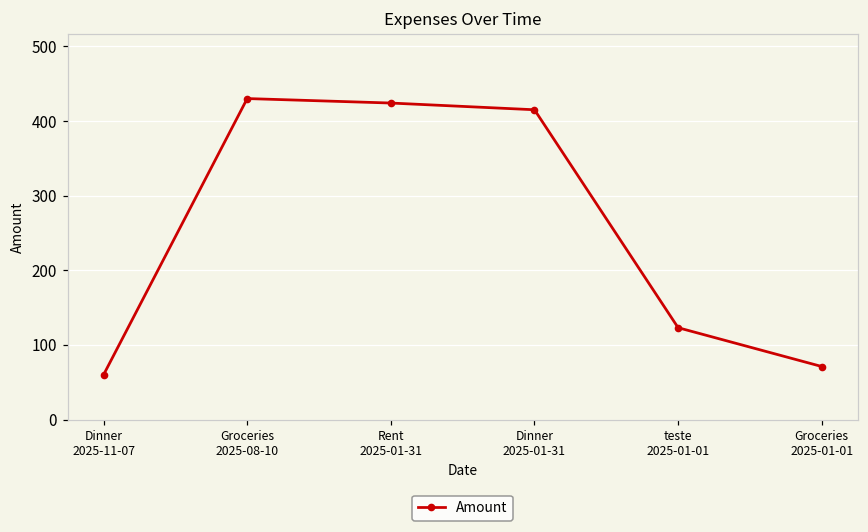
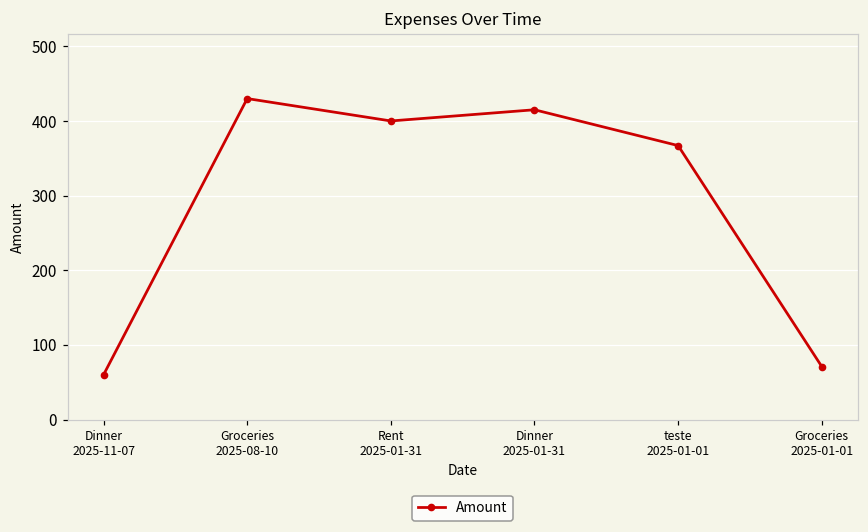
Rent 2025-01-31: 420 -> 400
teste 2025-01-01: 120 -> 370
